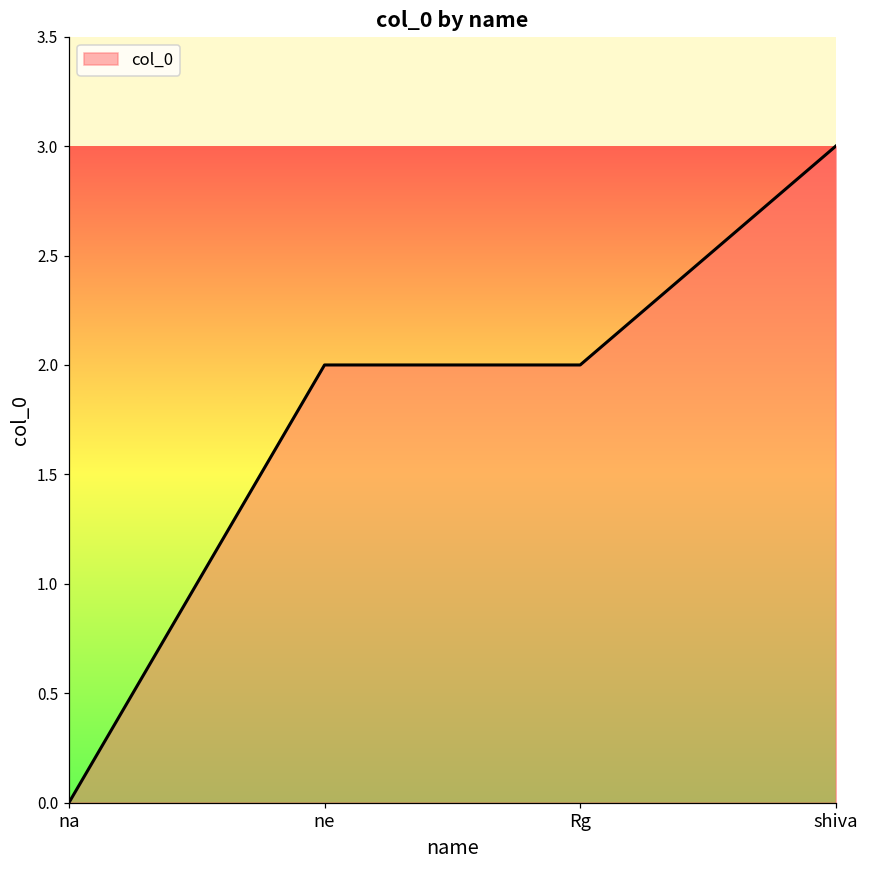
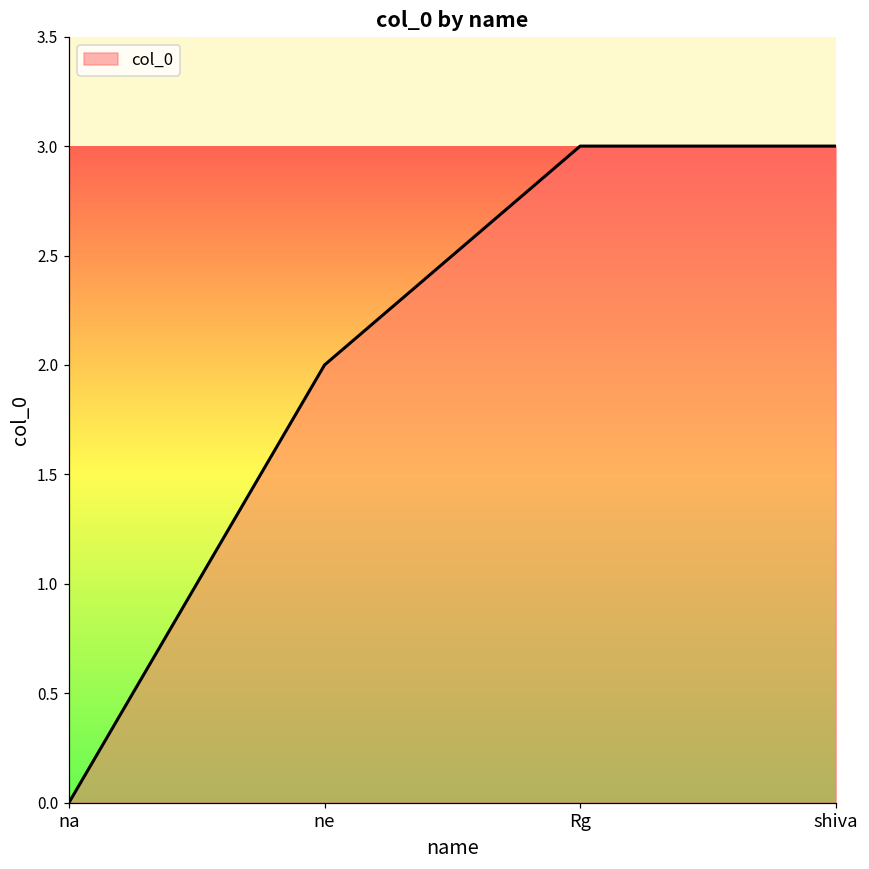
Rg: 2 -> 3
